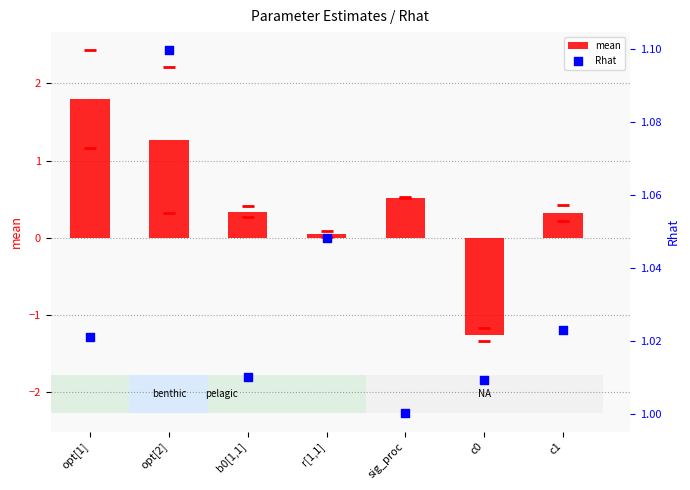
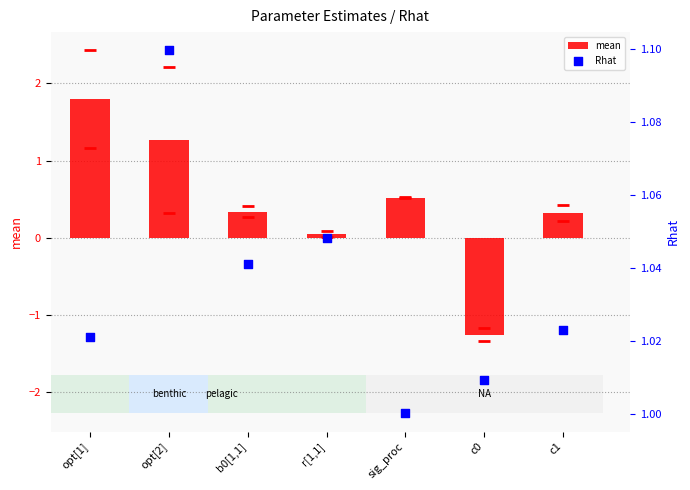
Rhat, b0[1,1]: 1.010 -> 1.041
